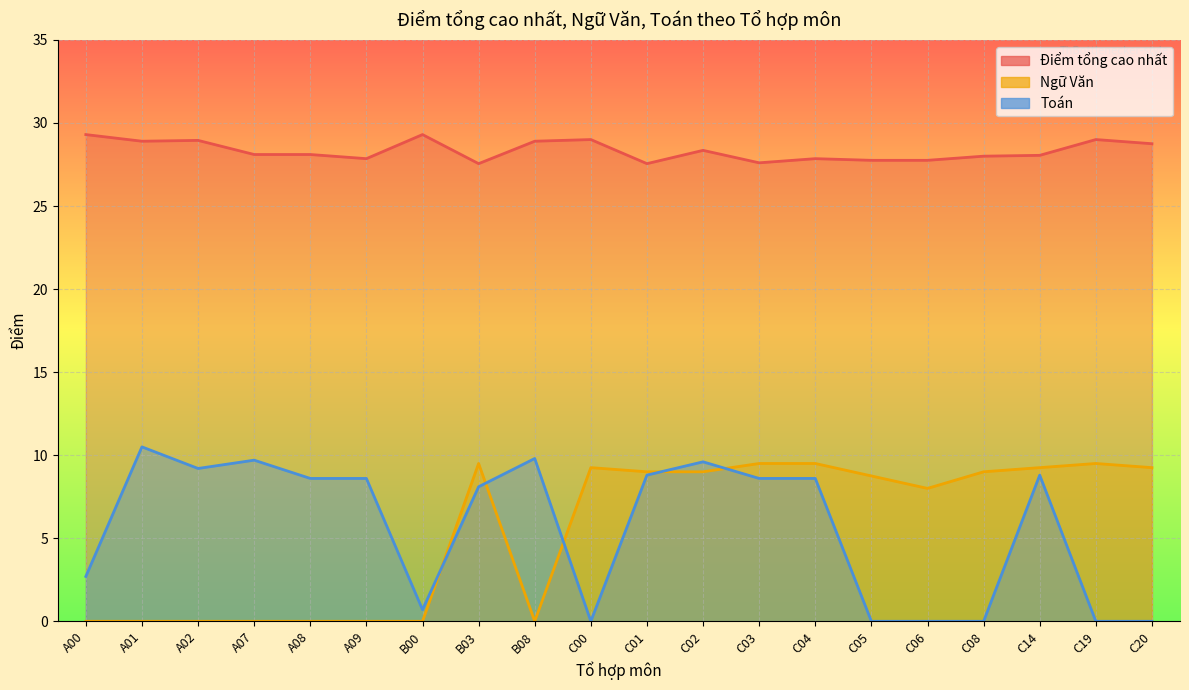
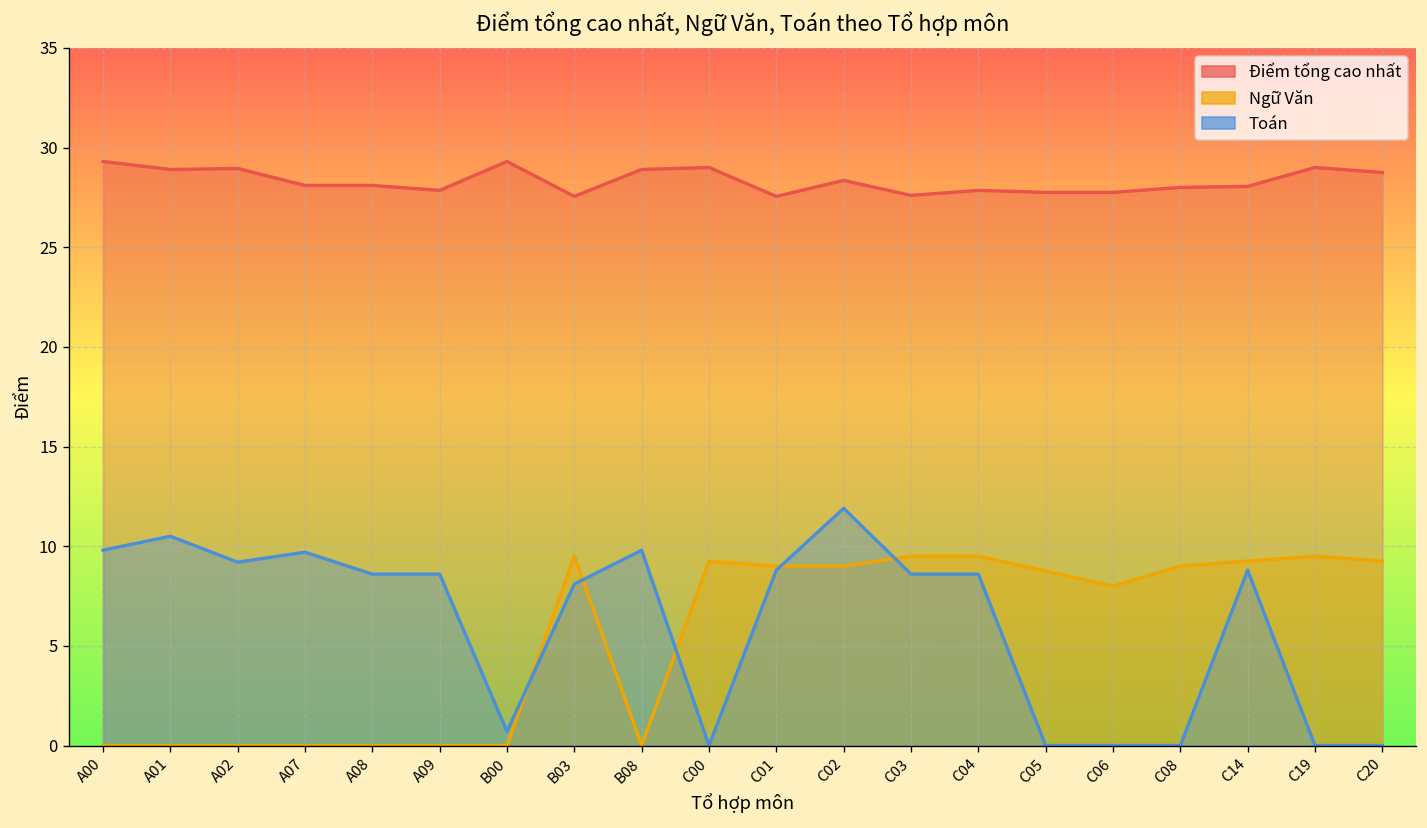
Toán, A00: 2.7 -> 9.8
Toán, C02: 9.6 -> 11.9
